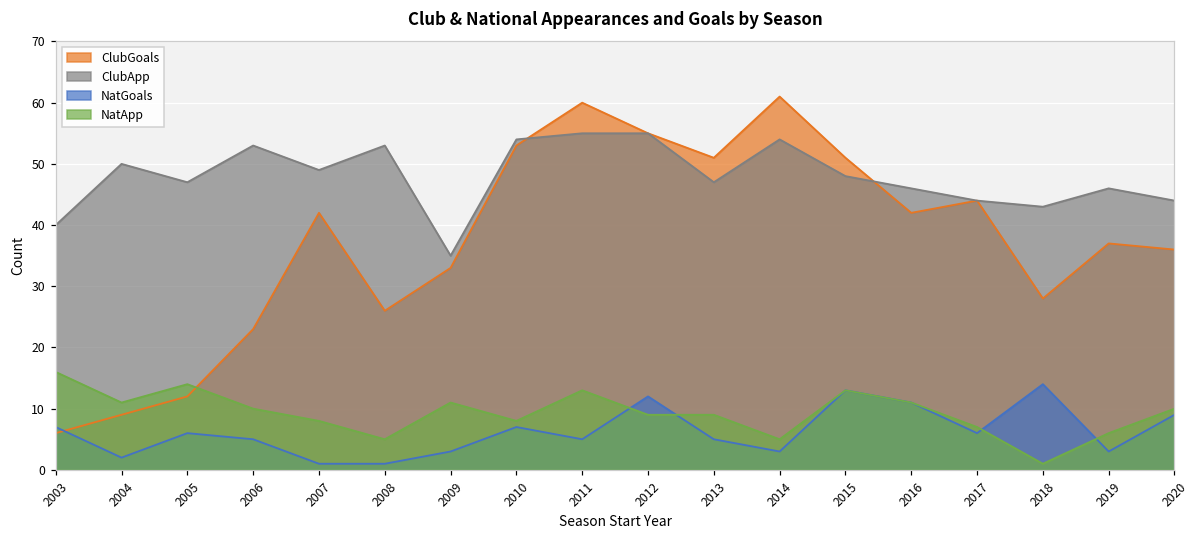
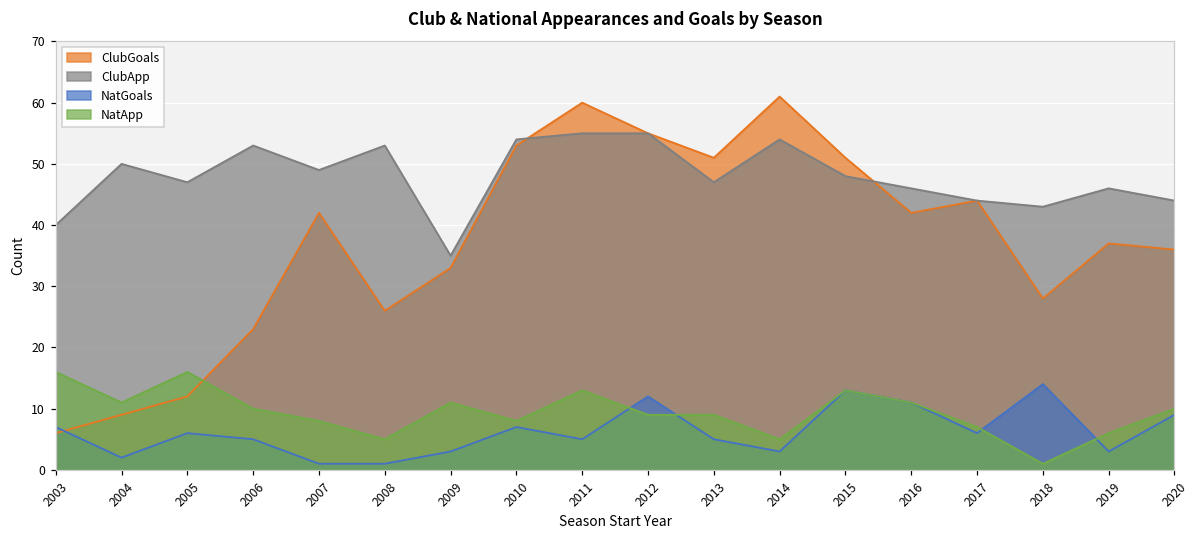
NatApp, 2005: 14 -> 16
